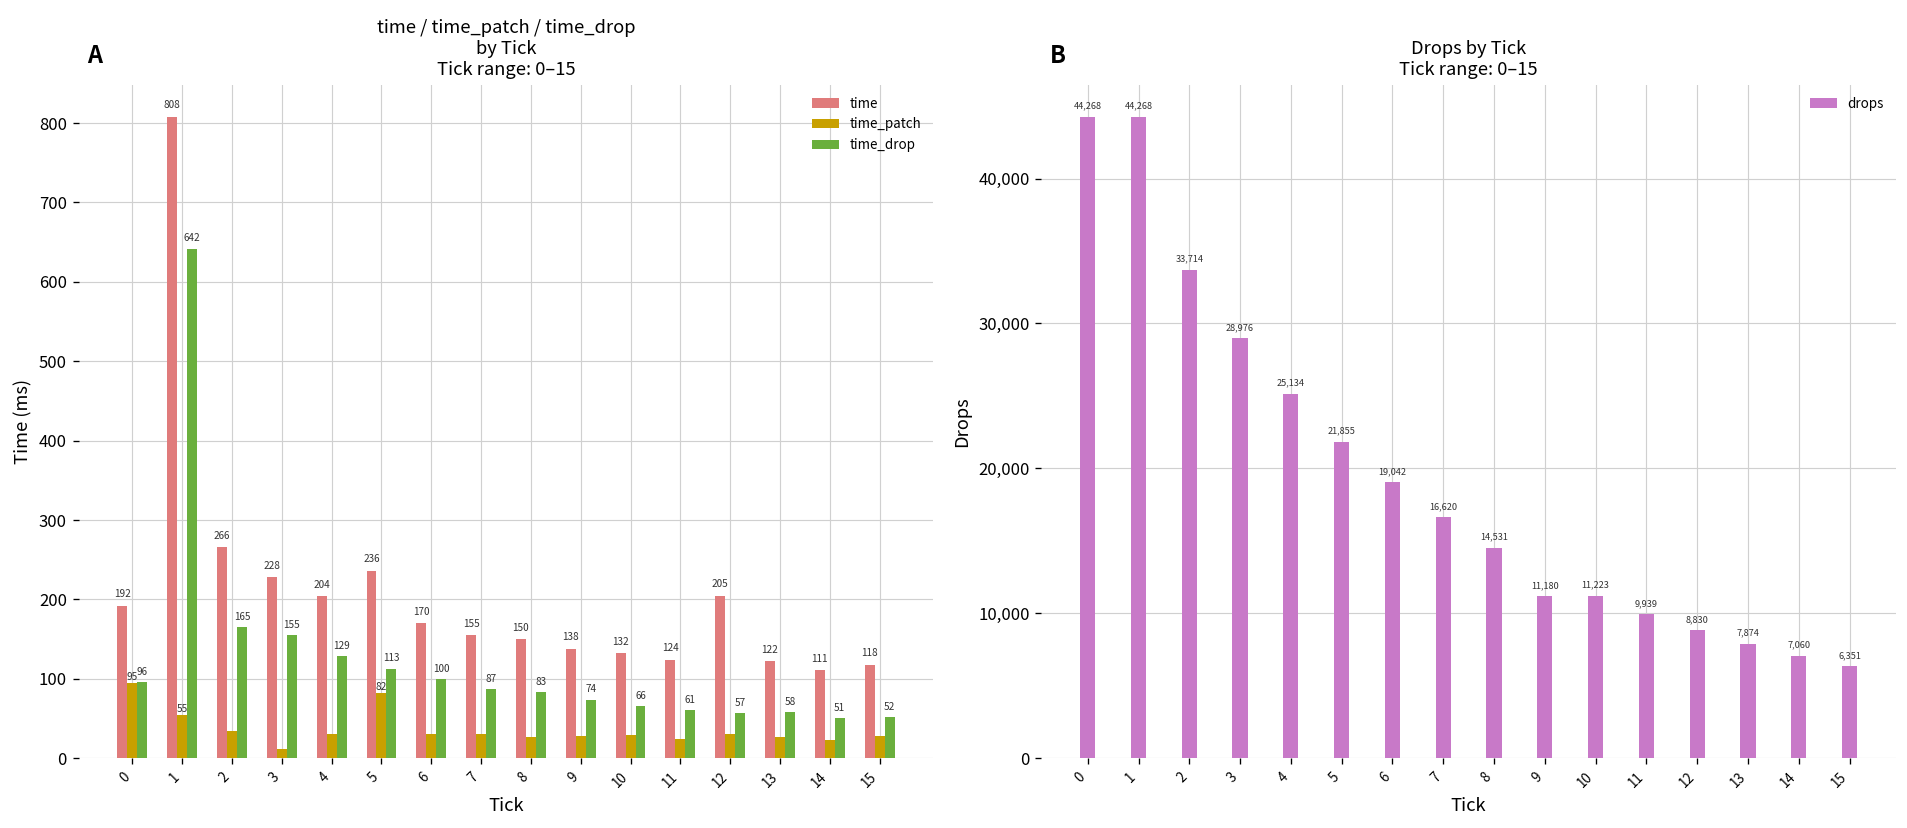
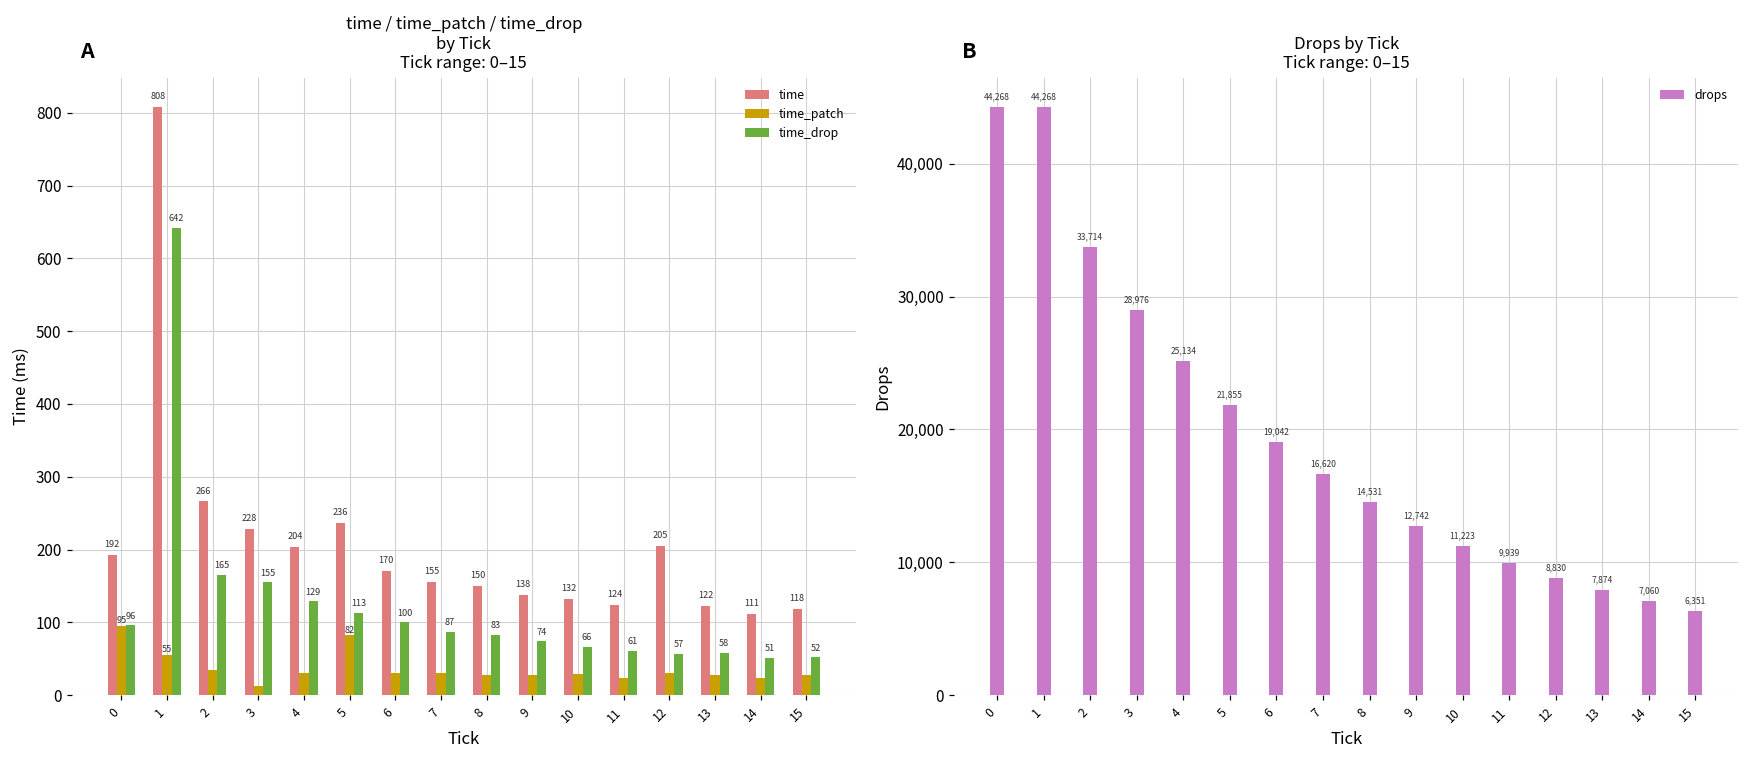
Drops by Tick Tick range: 0–15, 9: 11,180 -> 12,742
